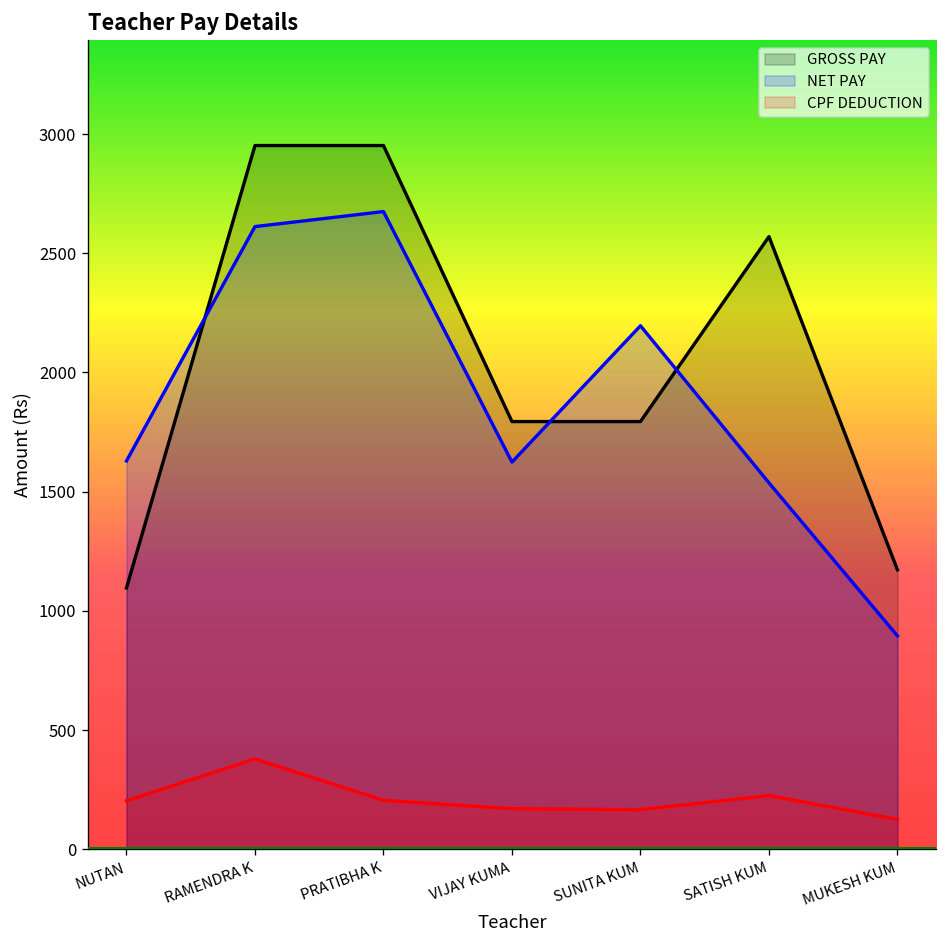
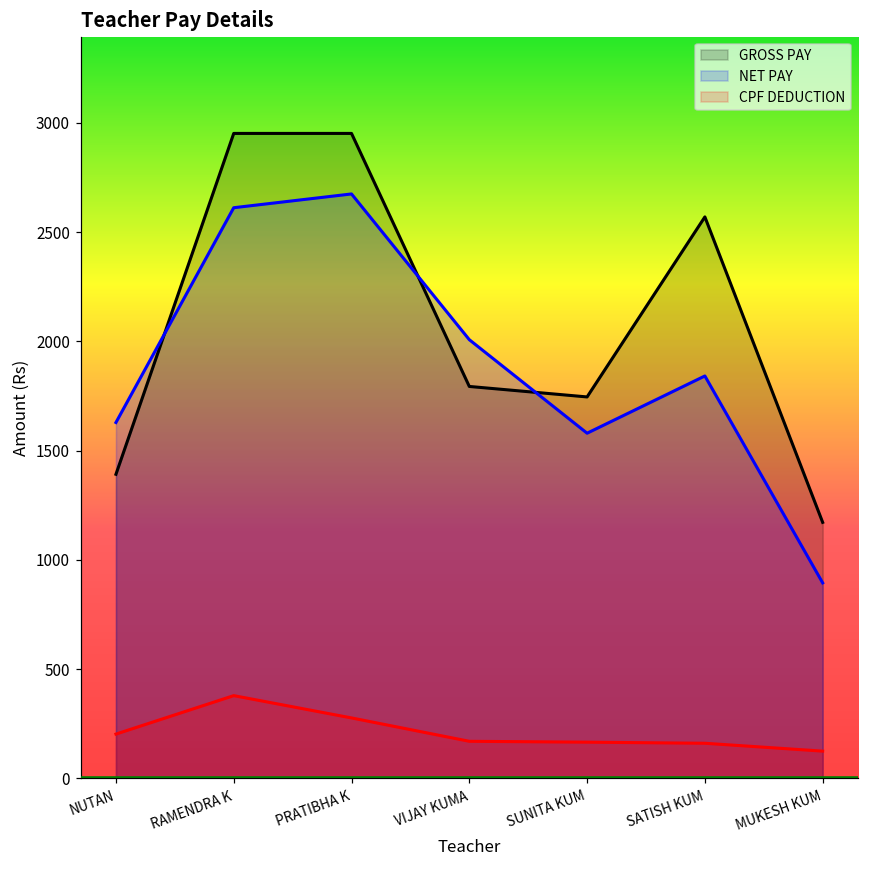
GROSS PAY, NUTAN: 1100 -> 1390
CPF DEDUCTION, PRATIBHA K: 210 -> 280
NET PAY, VIJAY KUMA: 1620 -> 2010
GROSS PAY, SUNITA KUM: 1790 -> 1750
NET PAY, SUNITA KUM: 2200 -> 1580
NET PAY, SATISH KUM: 1540 -> 1840
CPF DEDUCTION, SATISH KUM: 230 -> 160
